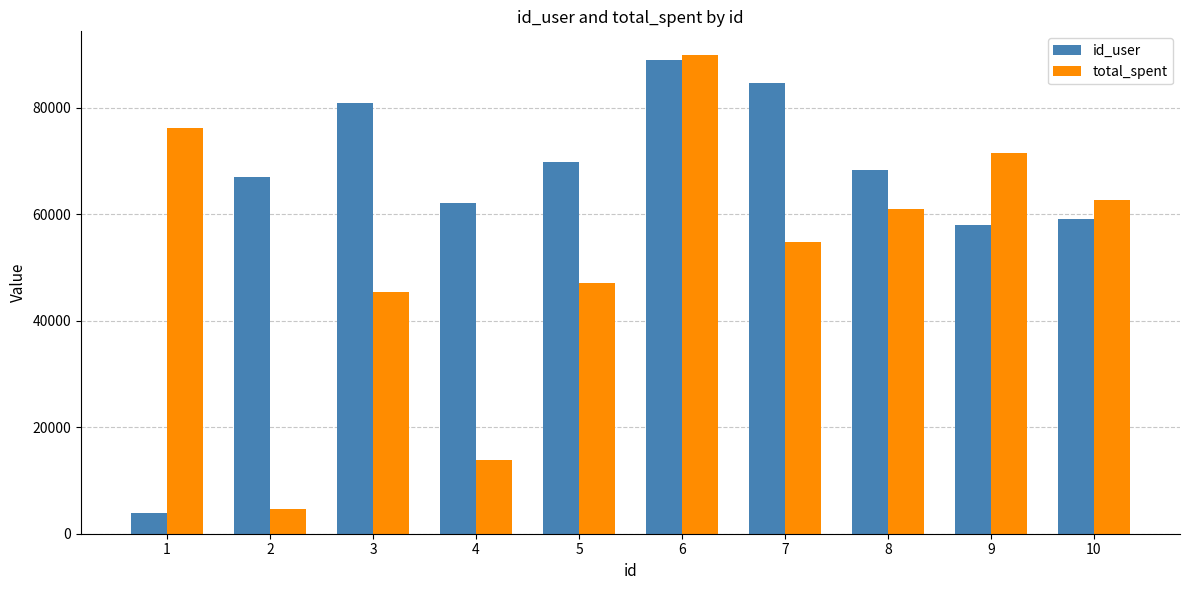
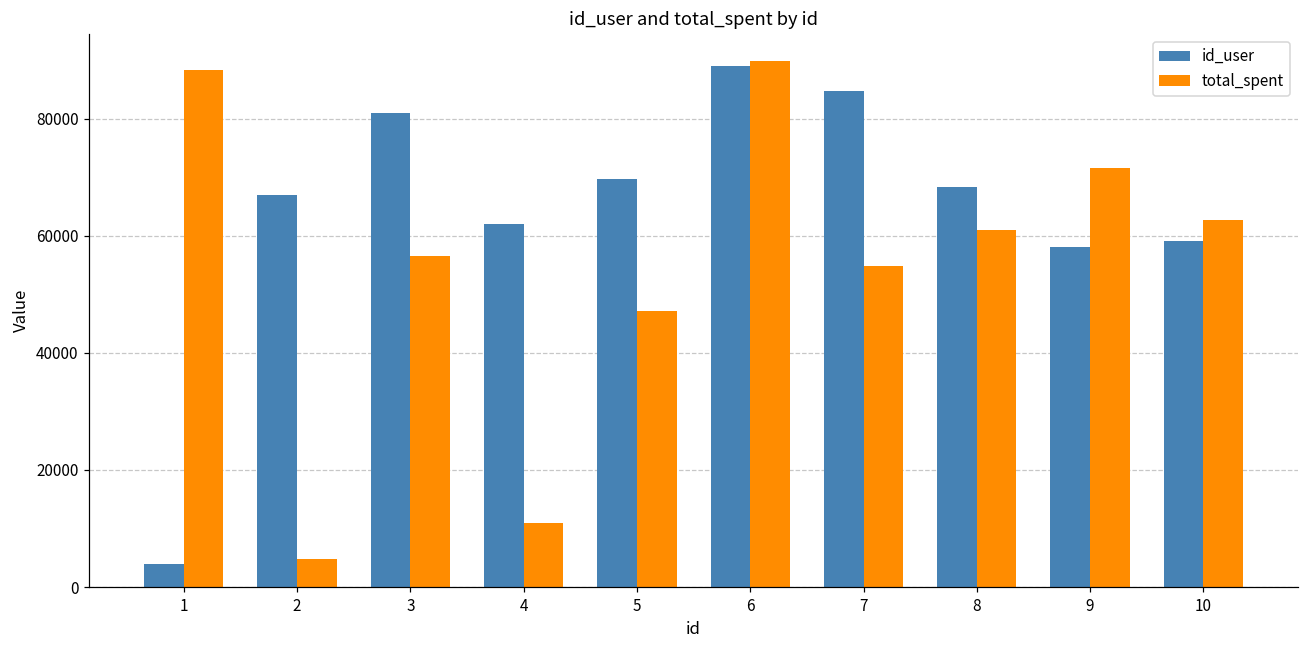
total_spent, 1: 76000 -> 88000
total_spent, 3: 45000 -> 57000
total_spent, 4: 14000 -> 11000
